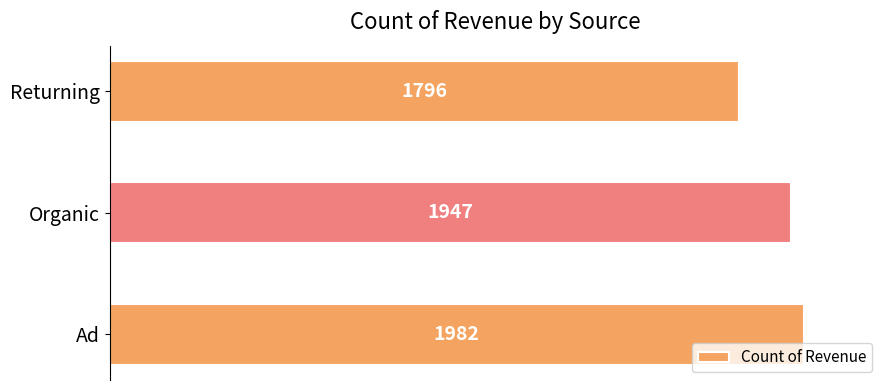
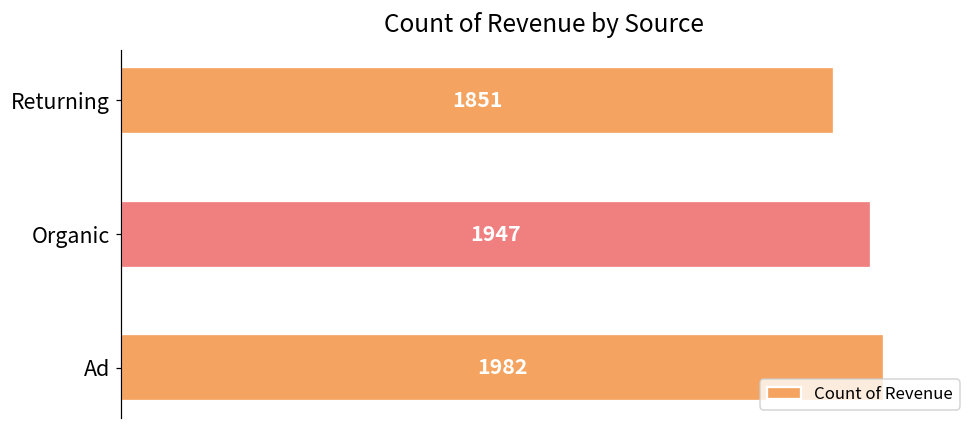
Returning: 1796 -> 1851
